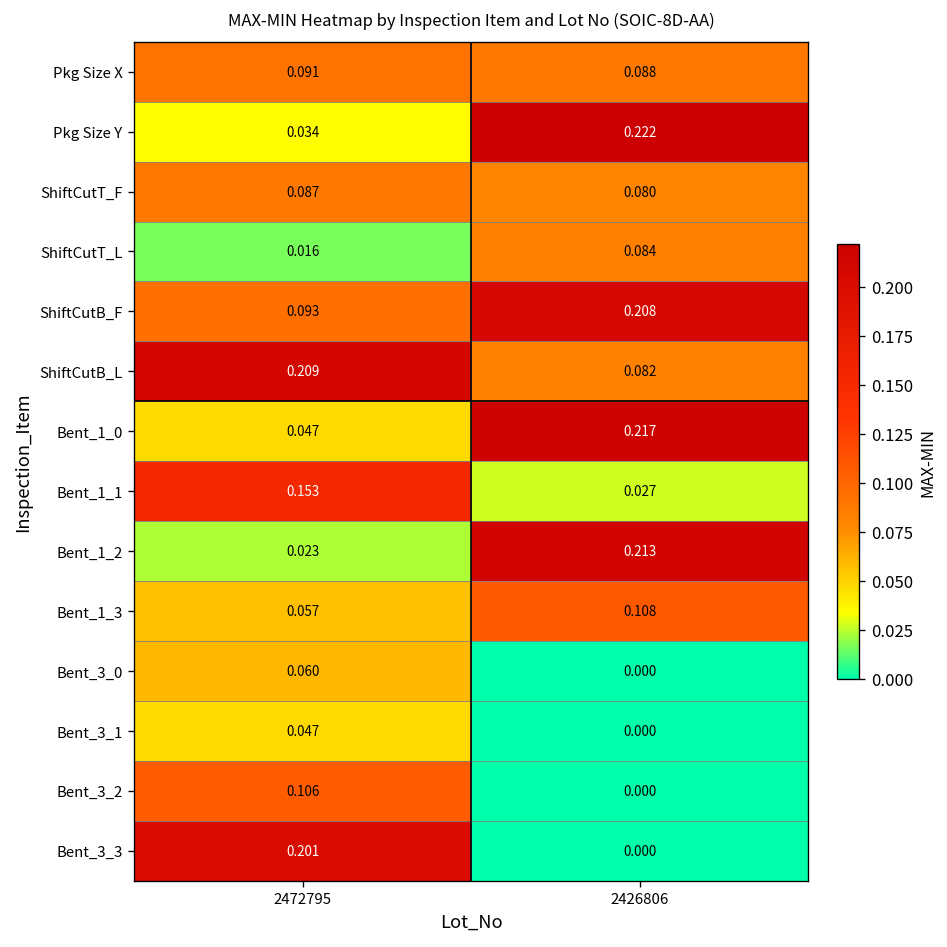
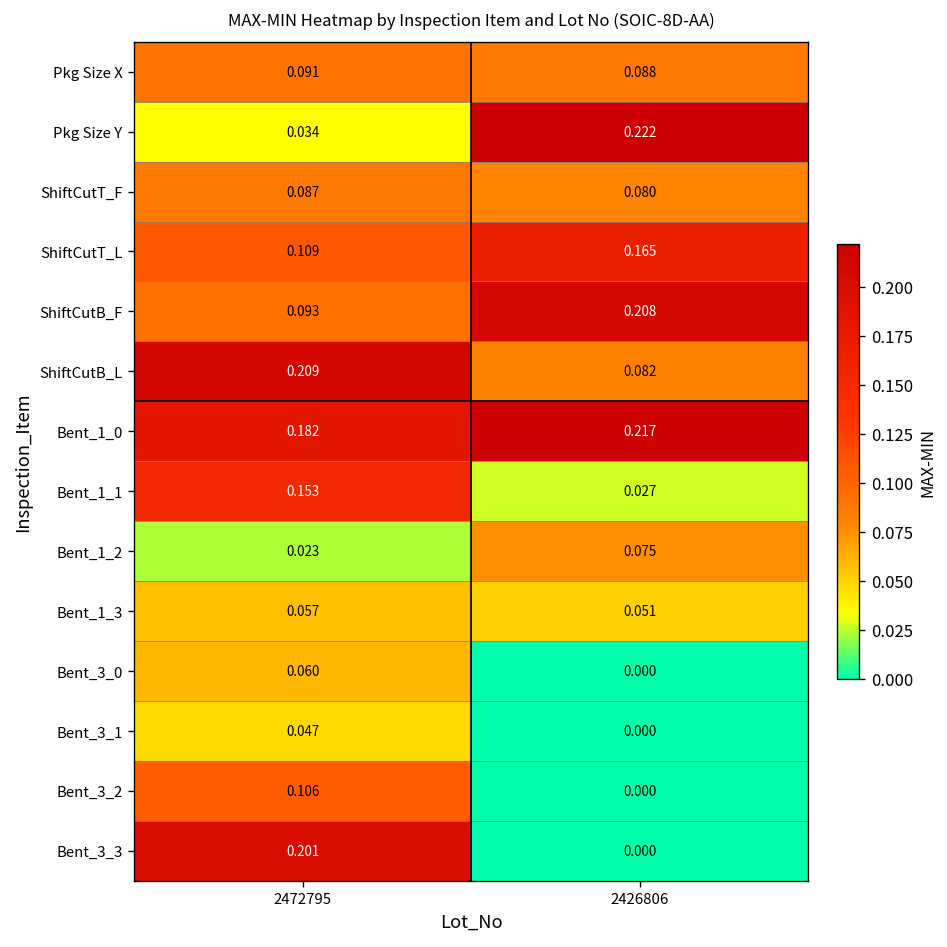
ShiftCutT_L, 2472795: 0.016 -> 0.109
ShiftCutT_L, 2426806: 0.084 -> 0.165
Bent_1_0, 2472795: 0.047 -> 0.182
Bent_1_2, 2426806: 0.213 -> 0.075
Bent_1_3, 2426806: 0.108 -> 0.051
